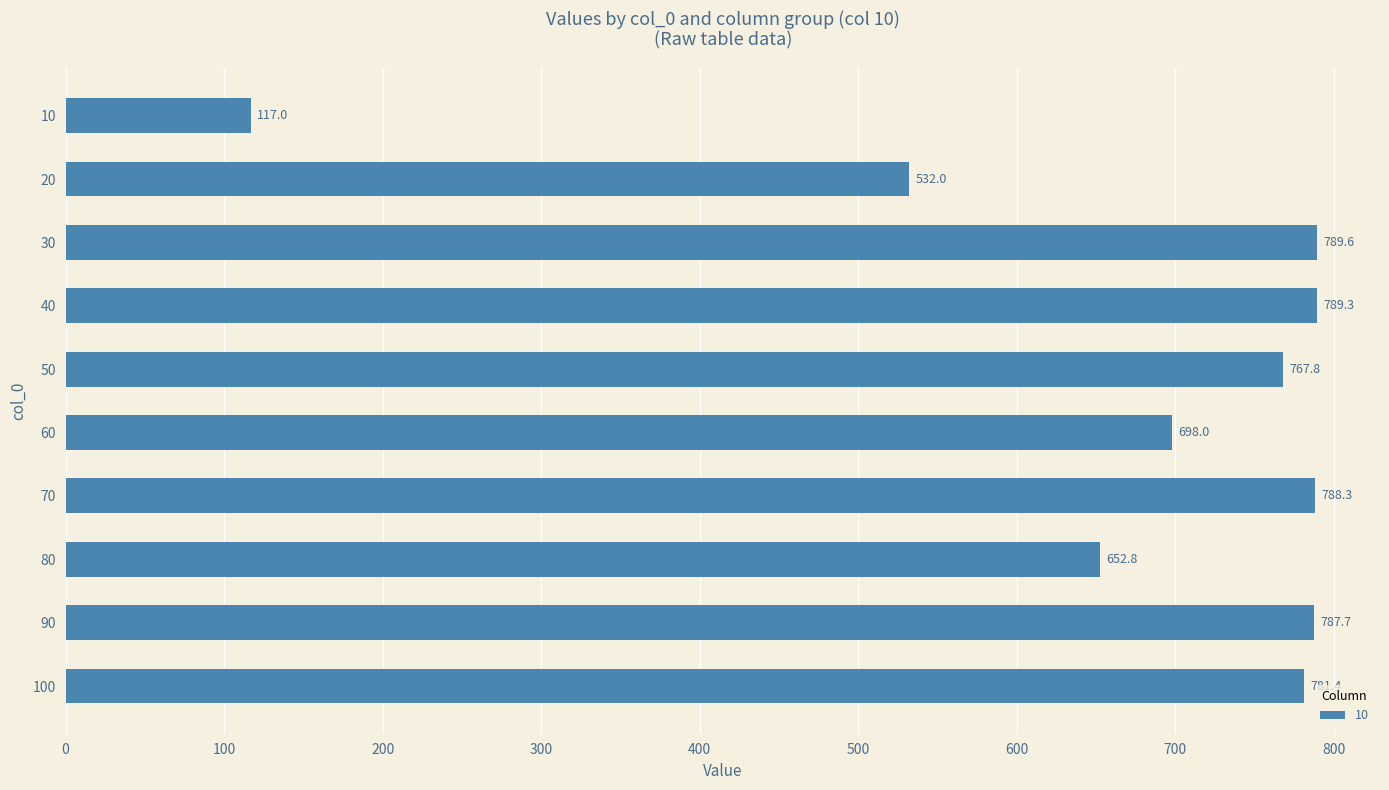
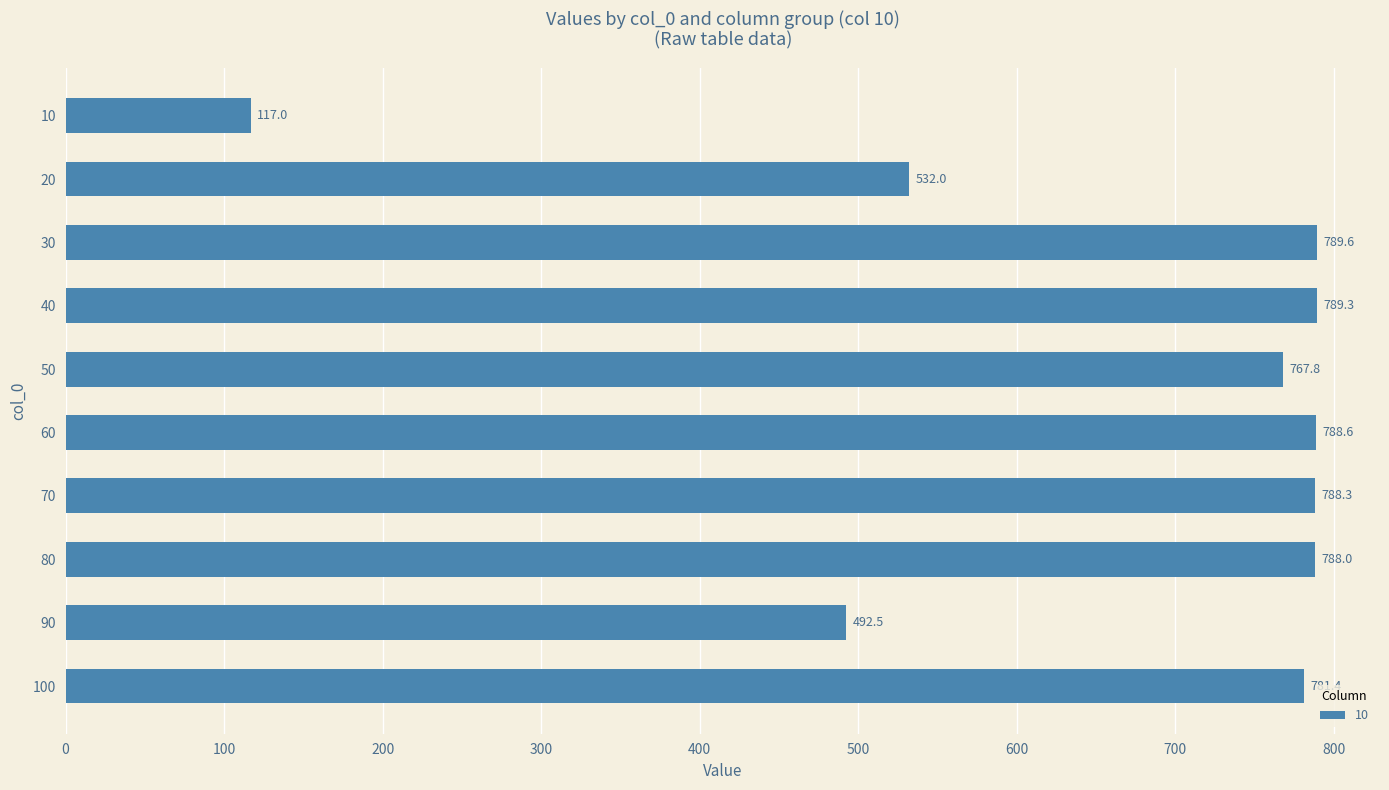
60: 698.0 -> 788.6
80: 652.8 -> 788.0
90: 787.7 -> 492.5
